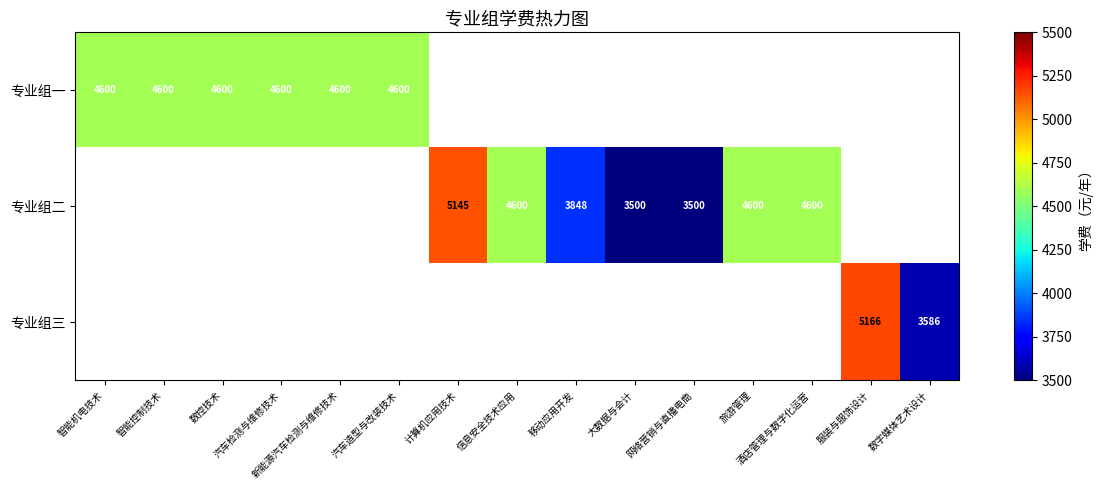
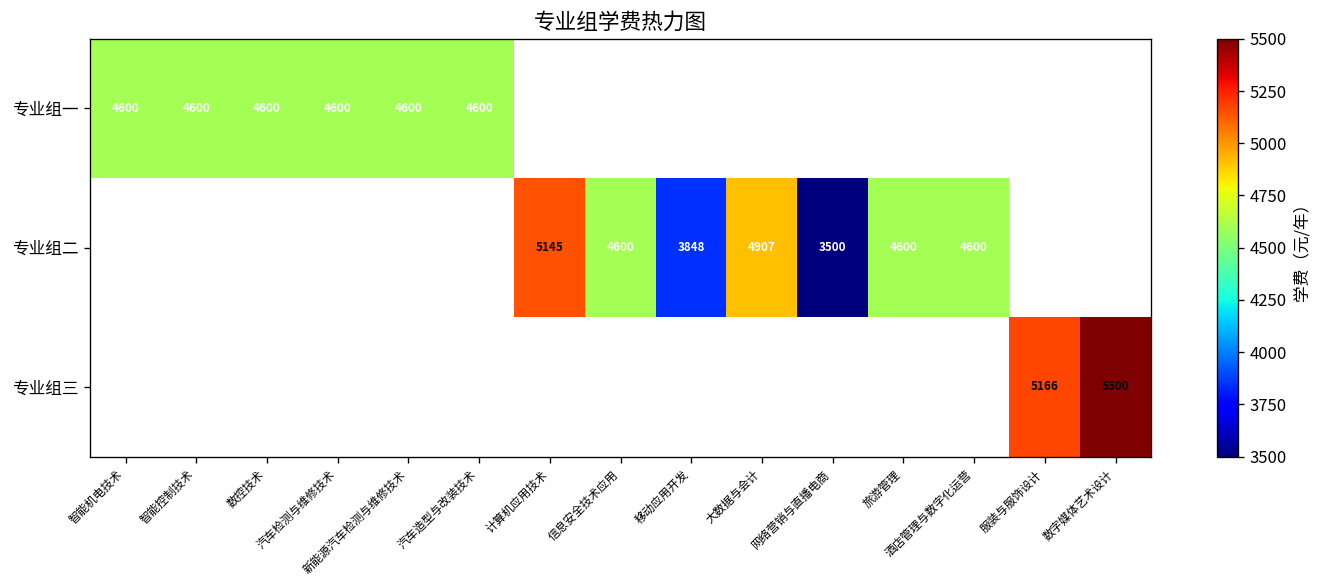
专业组二, 大数据与会计: 3500 -> 4907
专业组三, 数字媒体艺术设计: 3586 -> 5500
